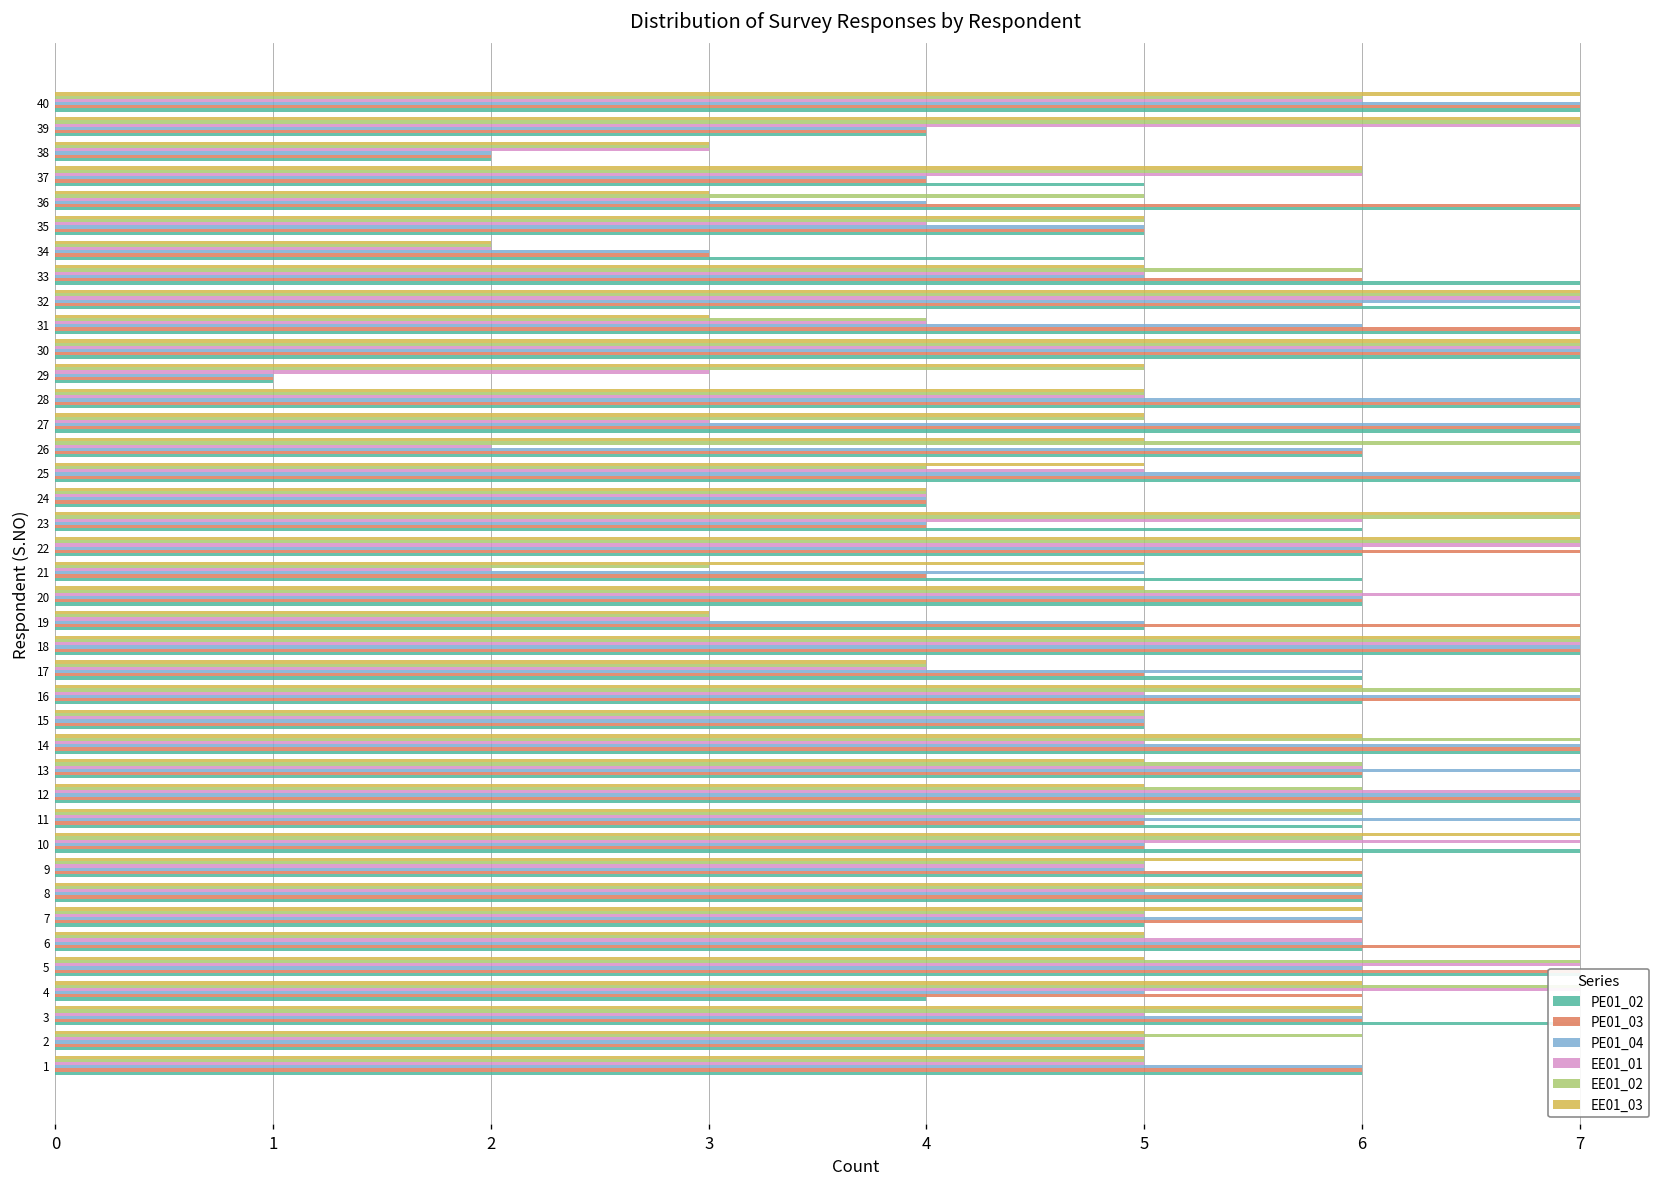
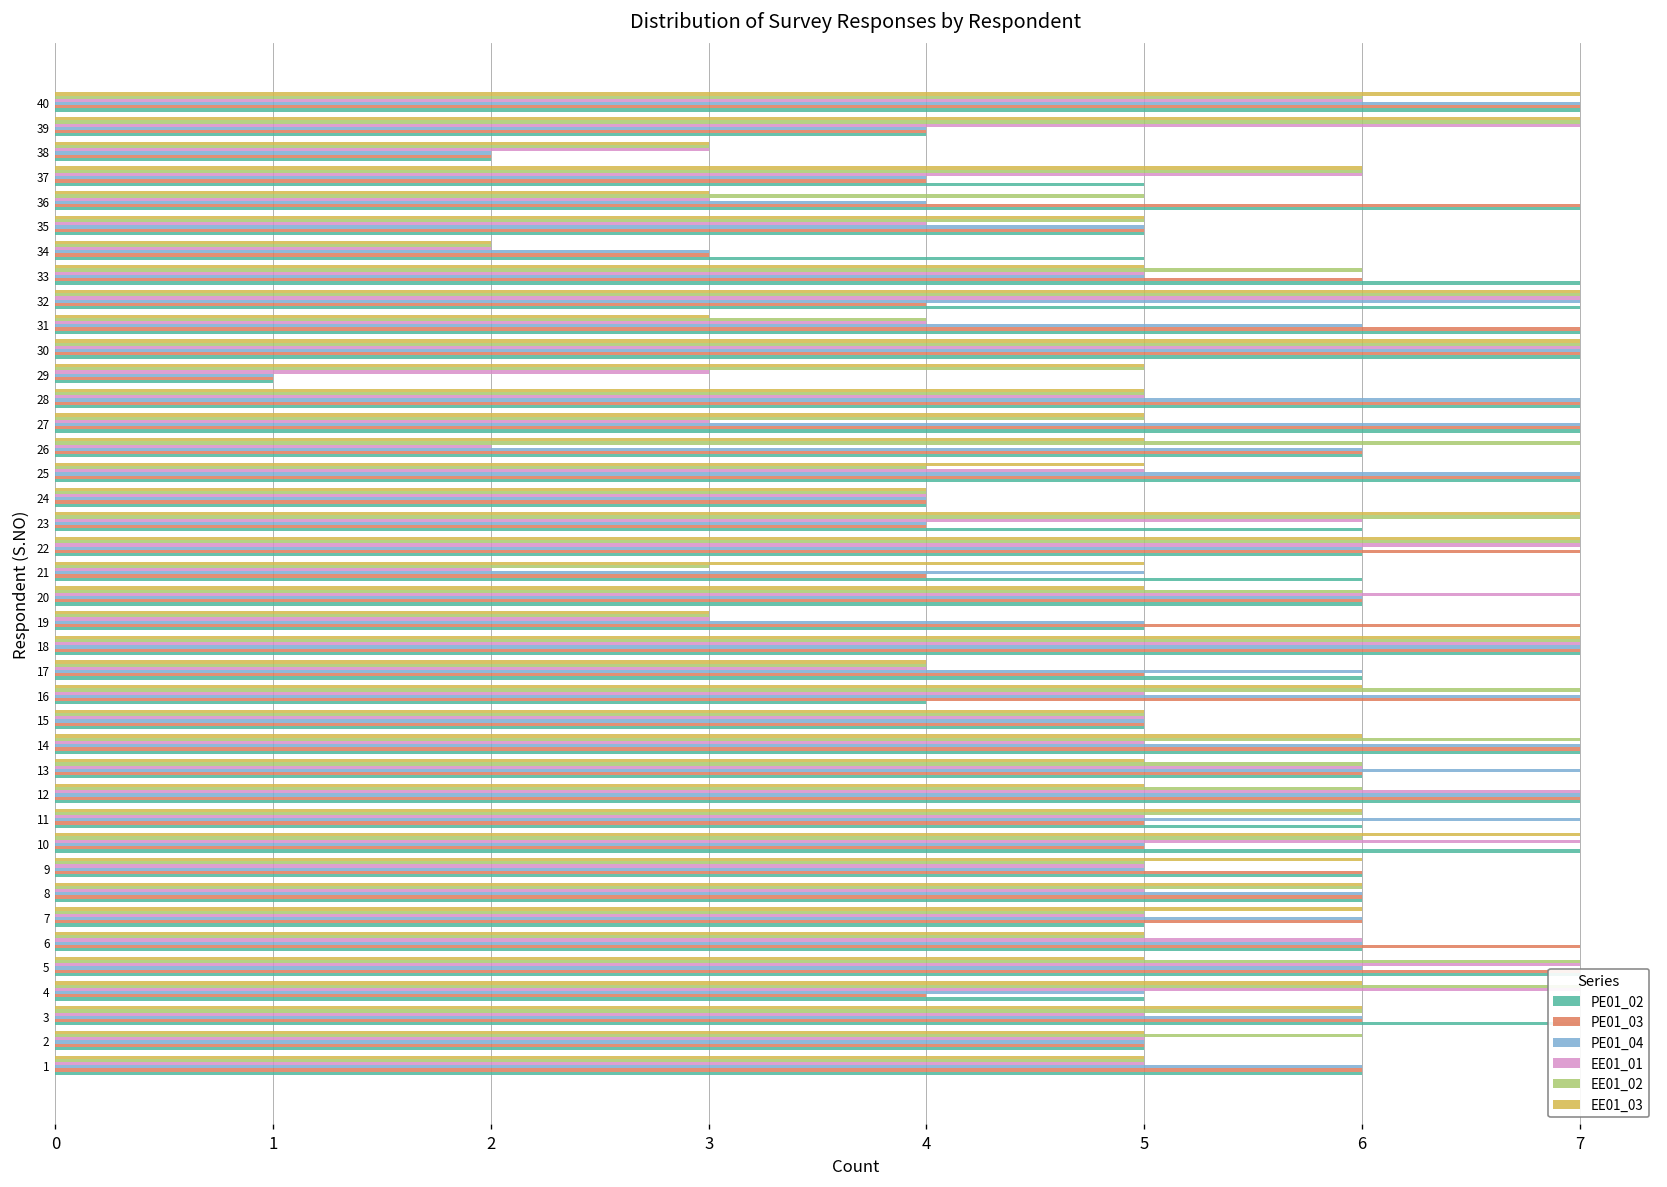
PE01_03, 32: 6 -> 4
PE01_02, 16: 6 -> 4
PE01_03, 4: 6 -> 4
PE01_02, 4: 4 -> 5
